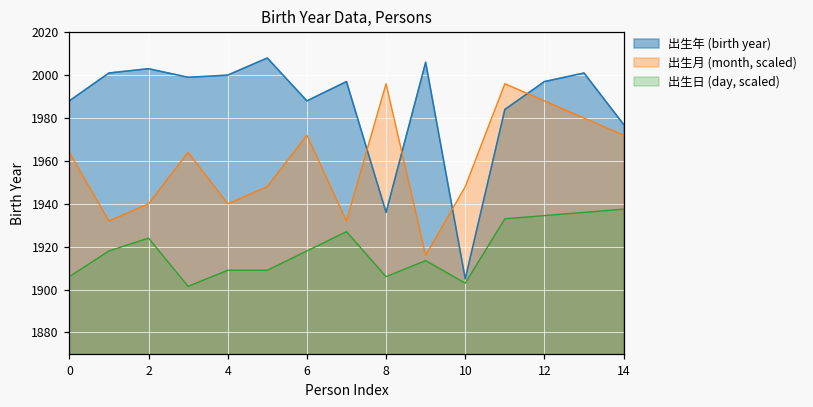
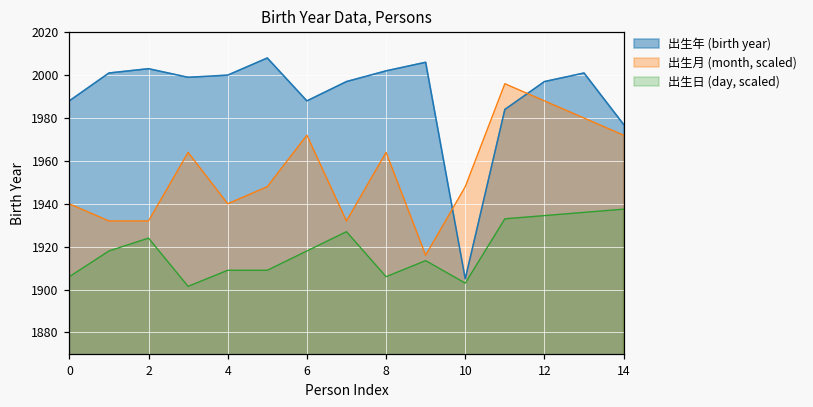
出生月 (month, scaled), 0: 1964 -> 1940
出生月 (month, scaled), 2: 1940 -> 1932
出生年 (birth year), 8: 1936 -> 2002
出生月 (month, scaled), 8: 1996 -> 1964
